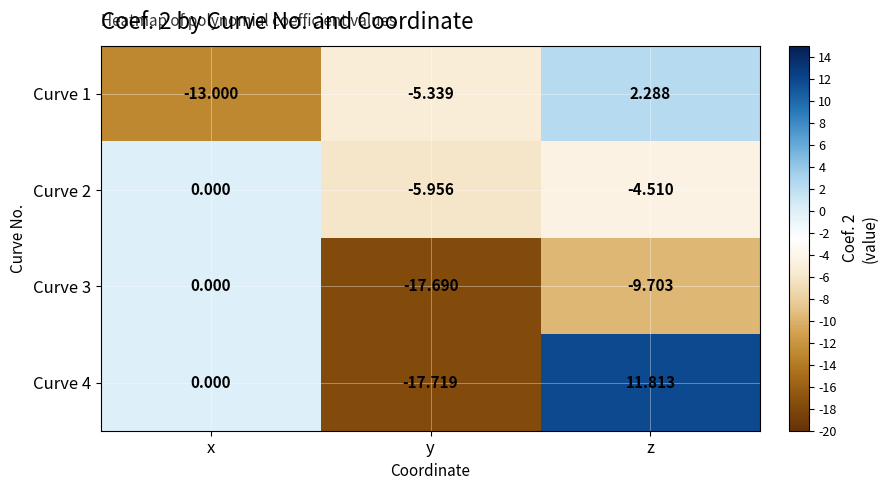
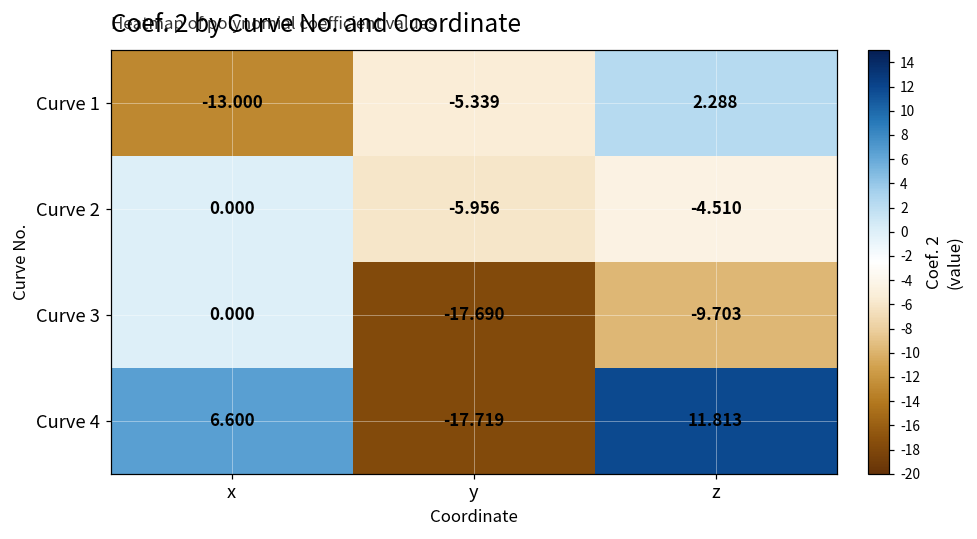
Curve 4, x: 0.000 -> 6.600
